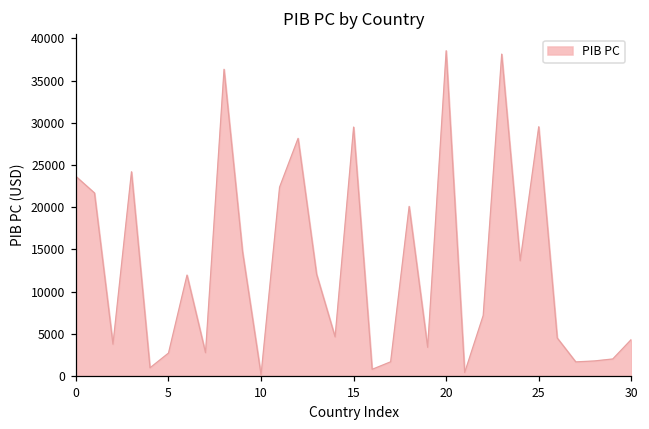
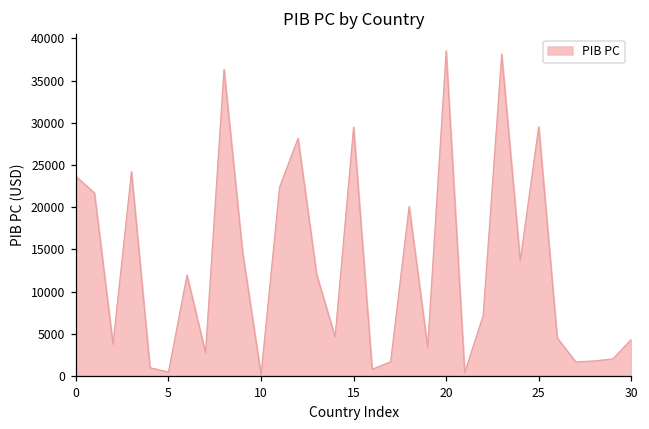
5: 3000 -> 0
